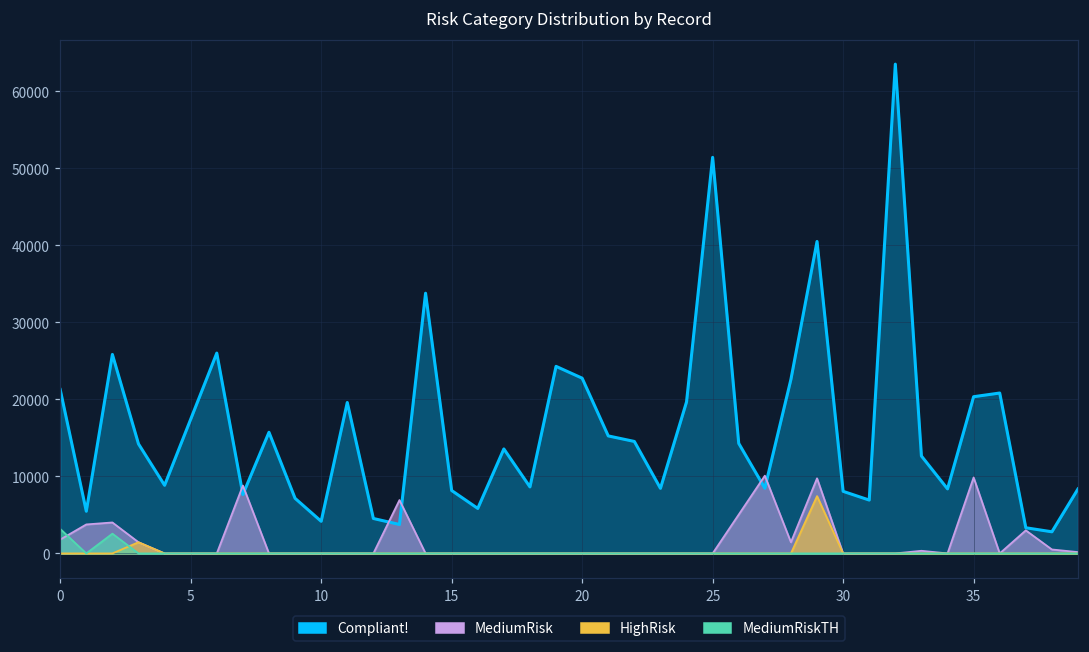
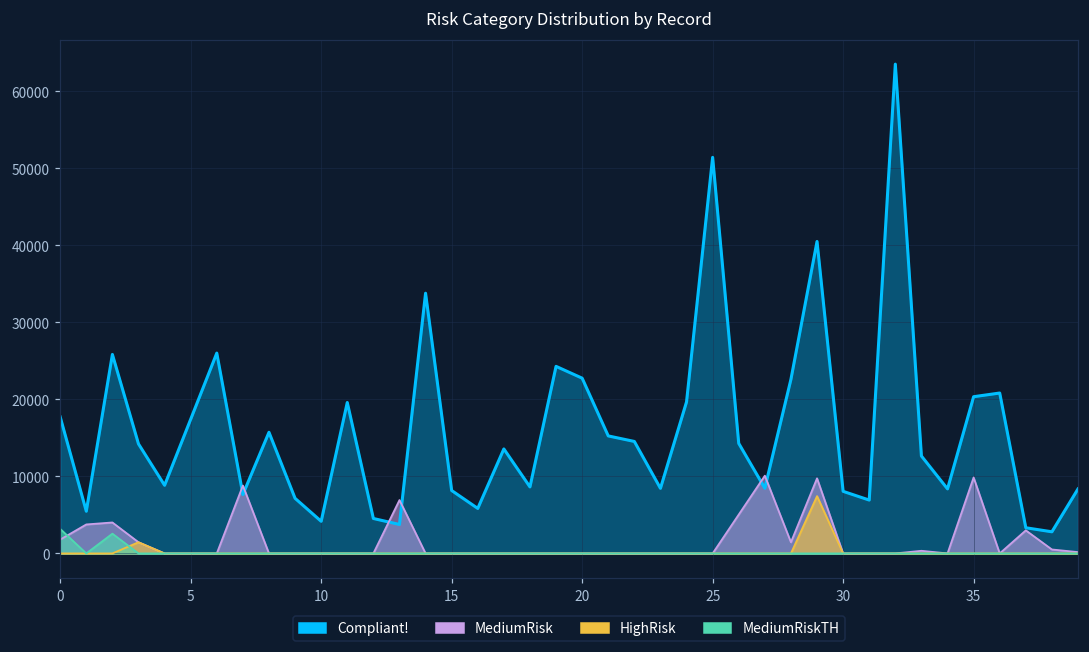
Compliant!, 0: 21000 -> 18000
